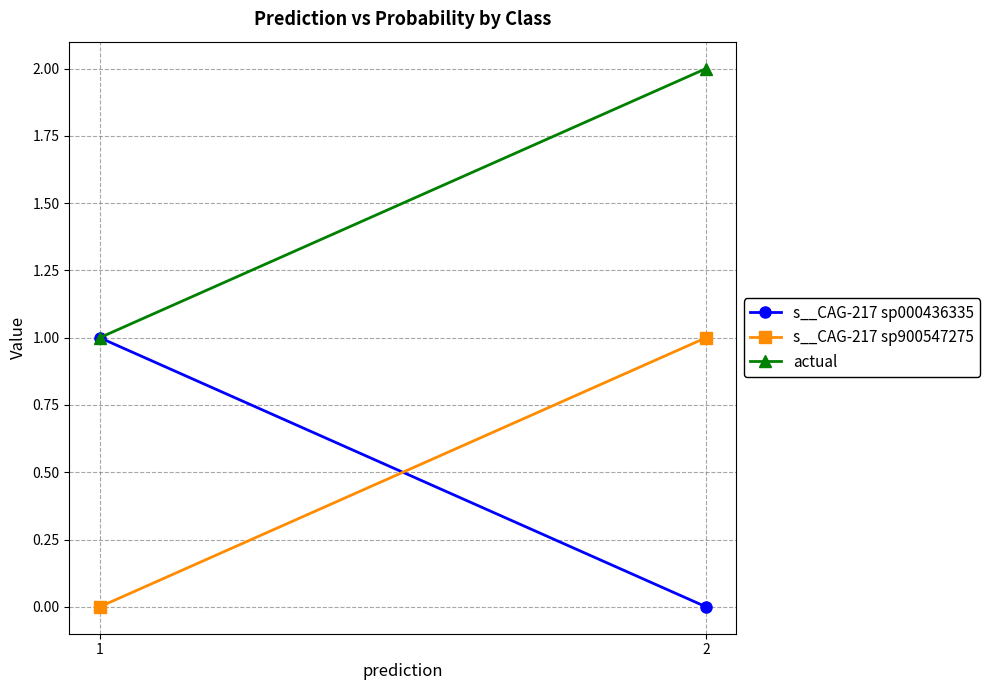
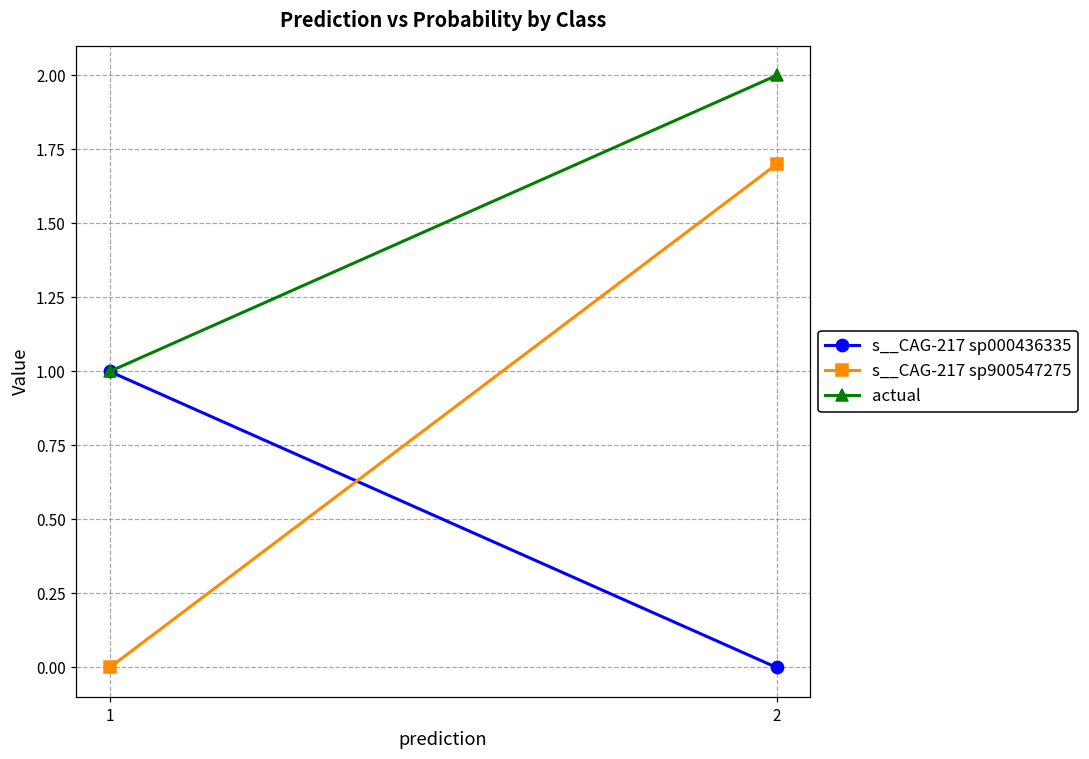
s__CAG-217 sp900547275, 2: 1.0 -> 1.7
